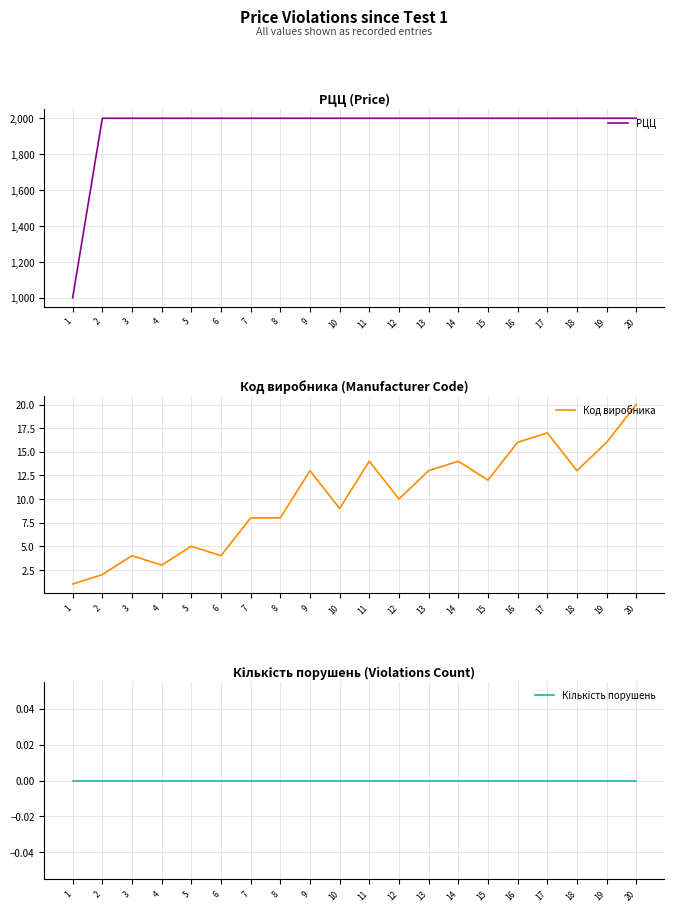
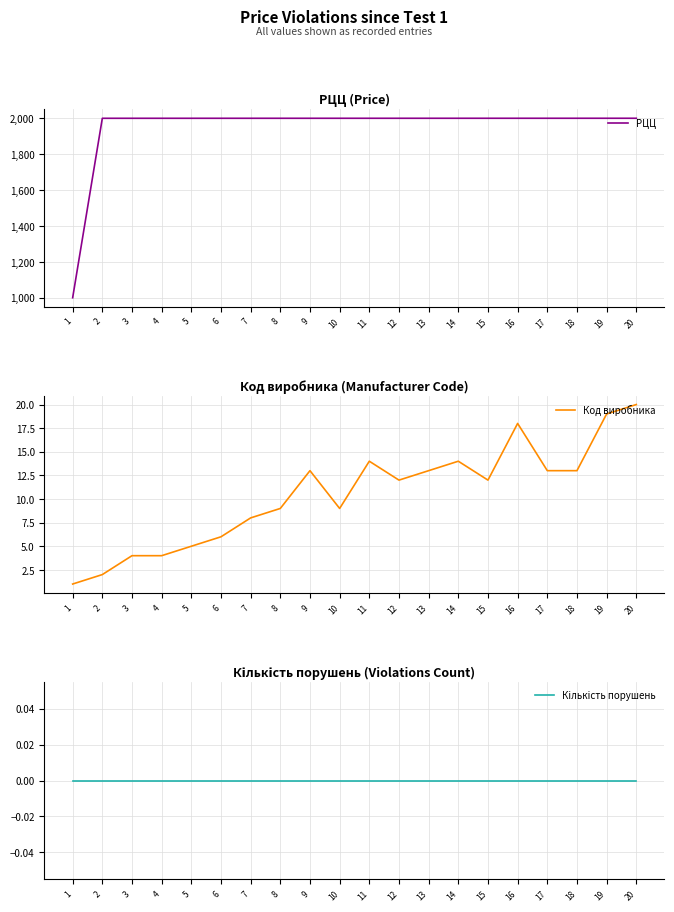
Код виробника (Manufacturer Code), 4: 3 -> 4
Код виробника (Manufacturer Code), 6: 4 -> 6
Код виробника (Manufacturer Code), 8: 8 -> 9
Код виробника (Manufacturer Code), 12: 10 -> 12
Код виробника (Manufacturer Code), 16: 16 -> 18
Код виробника (Manufacturer Code), 17: 17 -> 13
Код виробника (Manufacturer Code), 19: 16 -> 19
